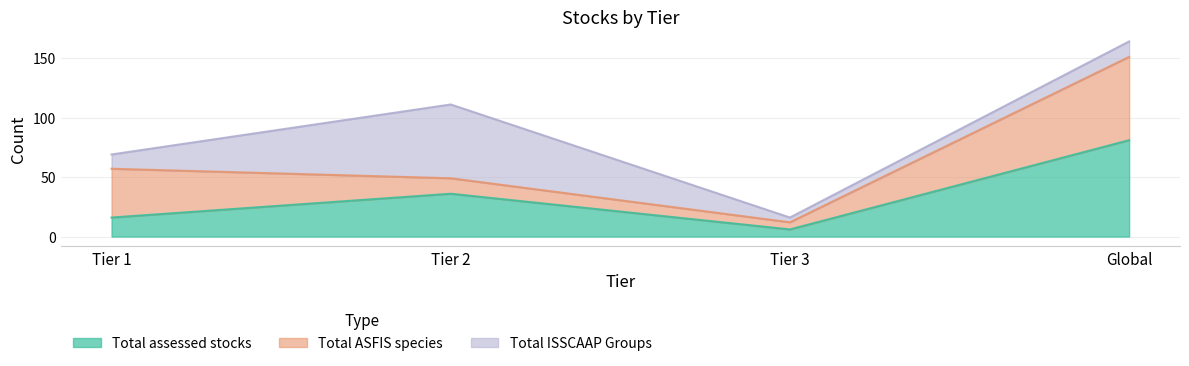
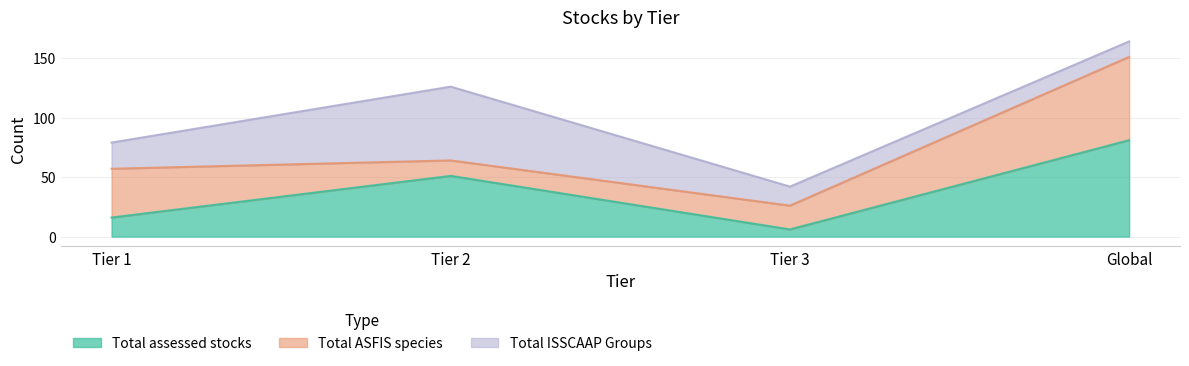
Total ISSCAAP Groups, Tier 1: 12 -> 22
Total assessed stocks, Tier 2: 36 -> 51
Total ASFIS species, Tier 3: 6 -> 20
Total ISSCAAP Groups, Tier 3: 4 -> 16
